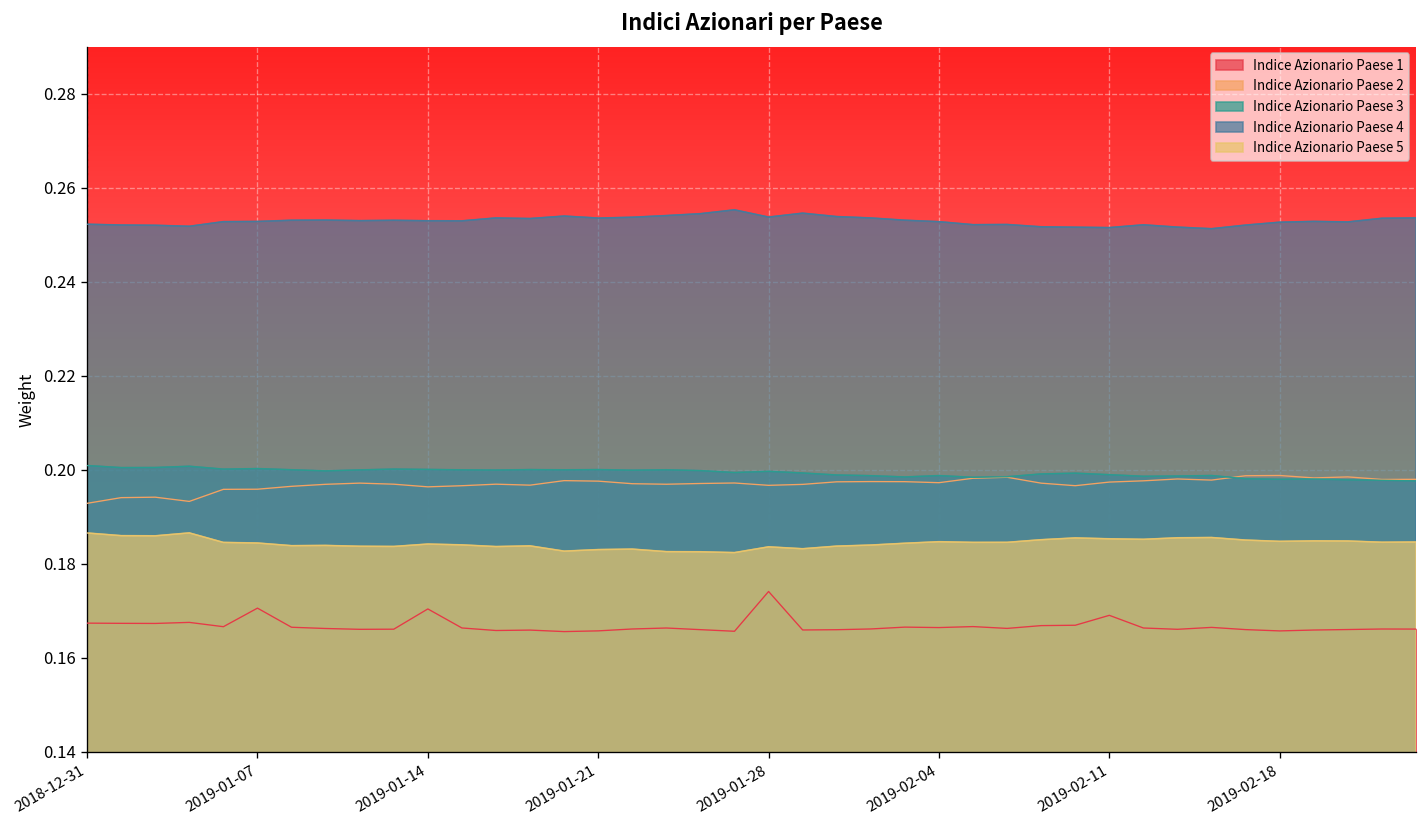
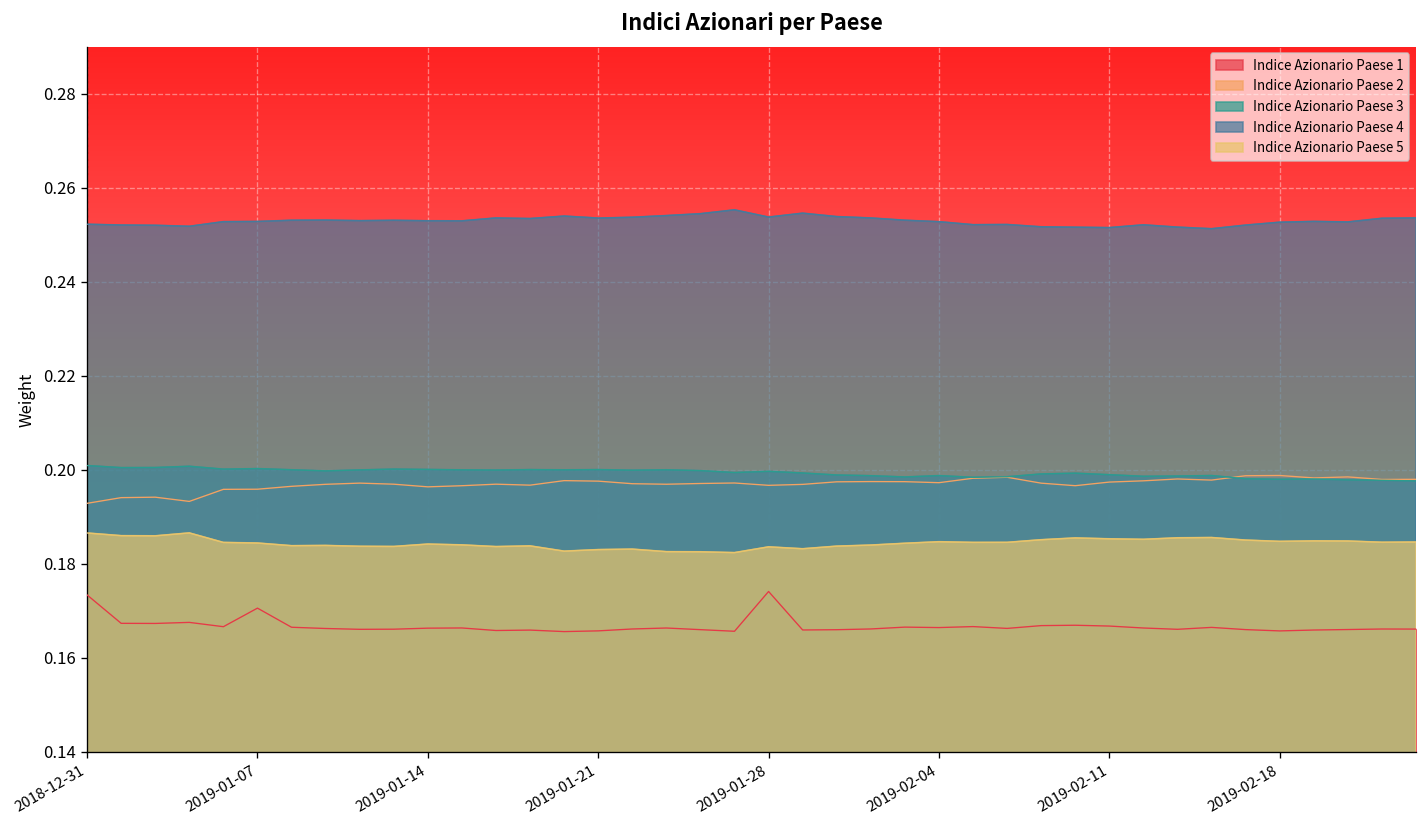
Indice Azionario Paese 1, 2018-12-31: 0.167 -> 0.173
Indice Azionario Paese 1, 2019-01-14: 0.170 -> 0.166
Indice Azionario Paese 1, 2019-02-11: 0.169 -> 0.167
